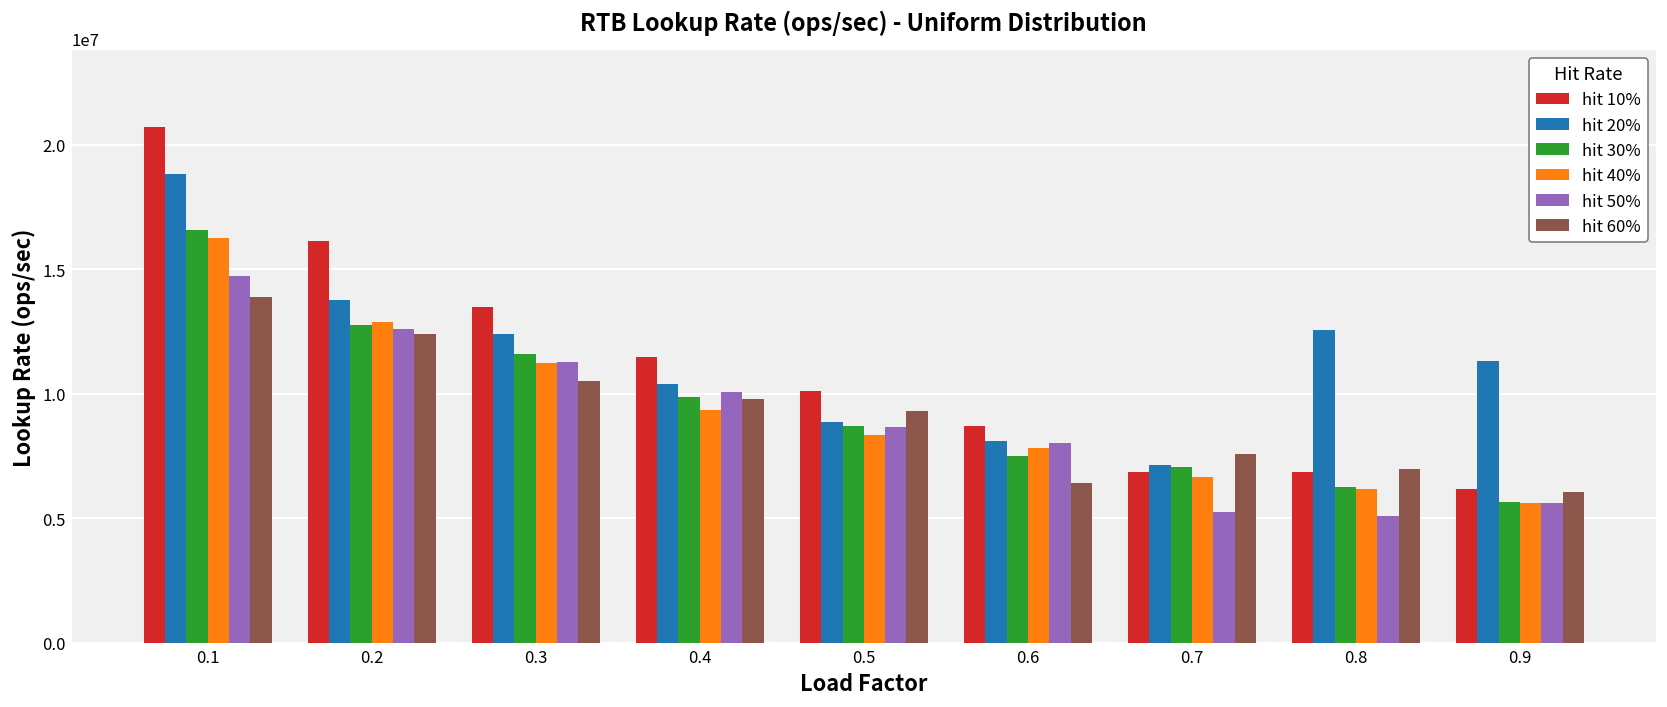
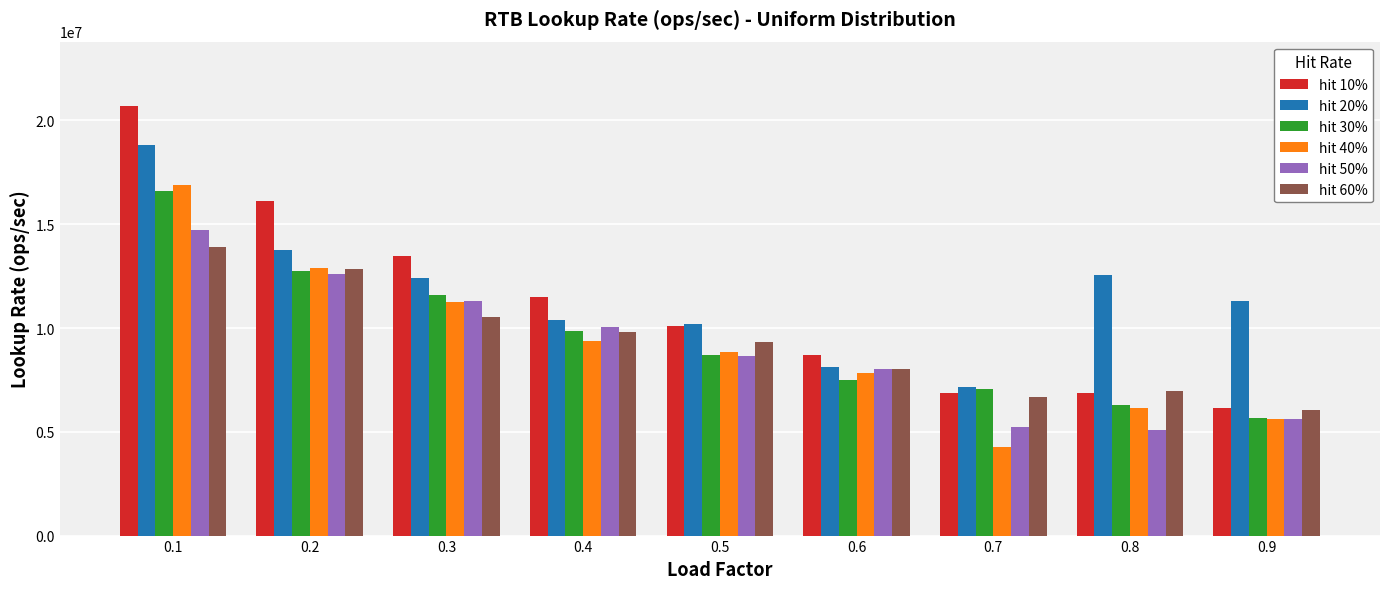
hit 40%, 0.1: 16300000 -> 16900000
hit 60%, 0.2: 12400000 -> 12800000
hit 20%, 0.5: 8900000 -> 10200000
hit 40%, 0.5: 8300000 -> 8800000
hit 60%, 0.6: 6400000 -> 8000000
hit 40%, 0.7: 6700000 -> 4300000
hit 60%, 0.7: 7600000 -> 6700000
